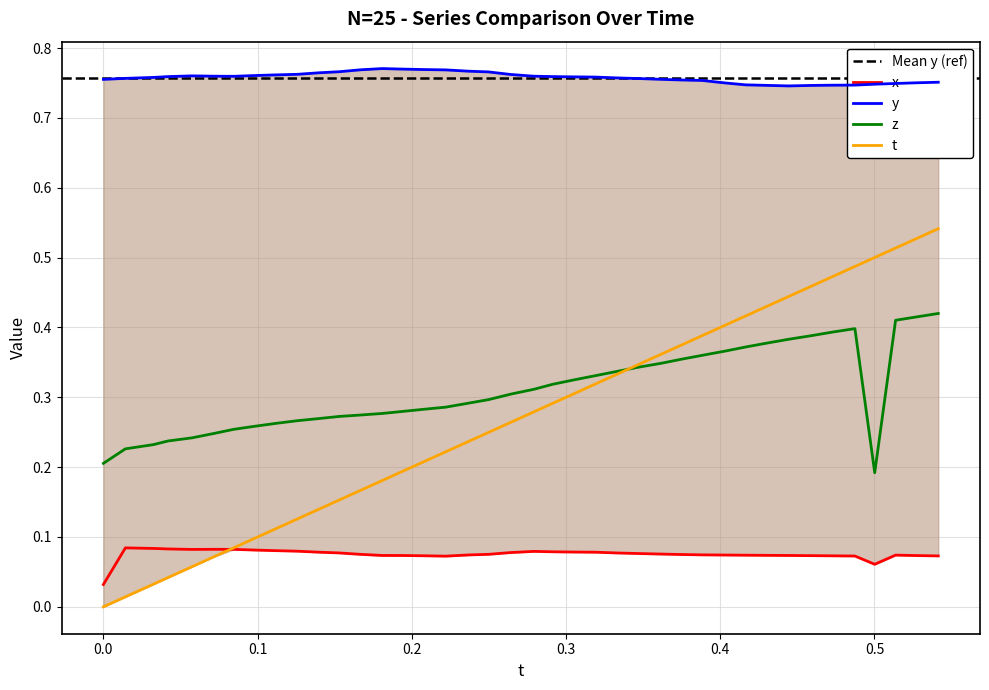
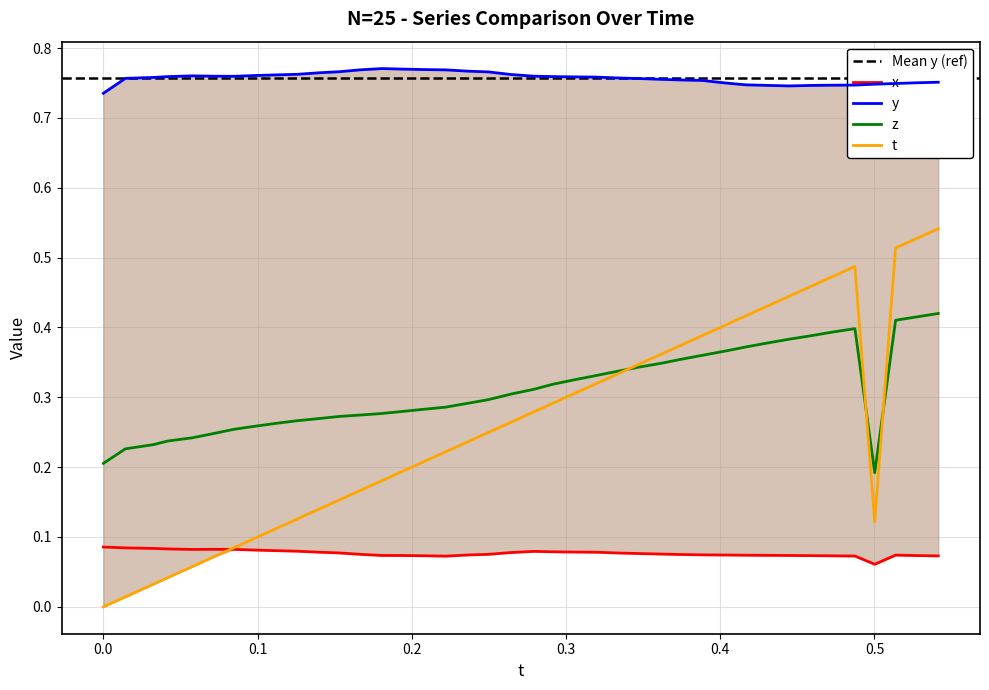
x, 0.0: 0.03 -> 0.09
y, 0.0: 0.76 -> 0.74
t, 0.5: 0.50 -> 0.12
